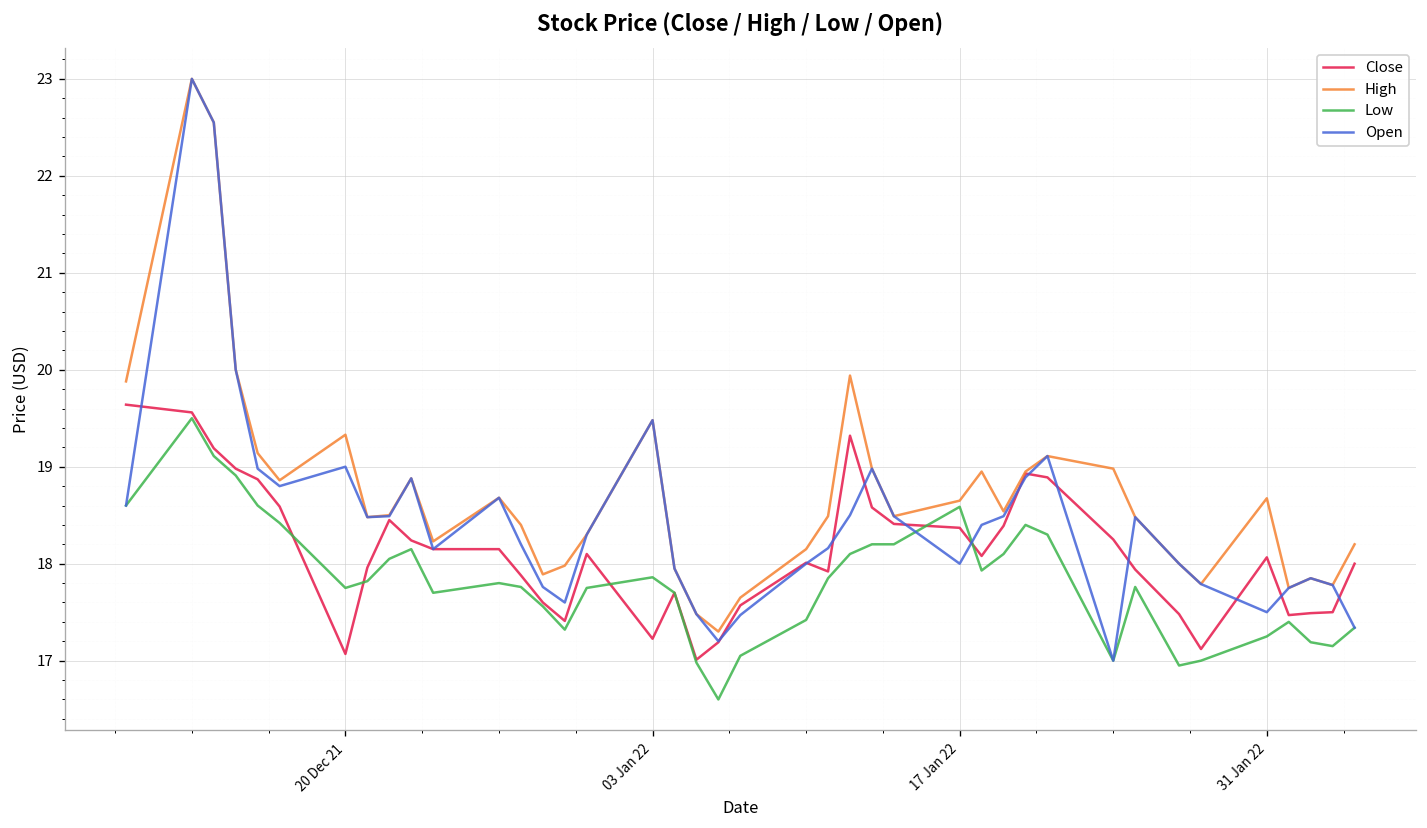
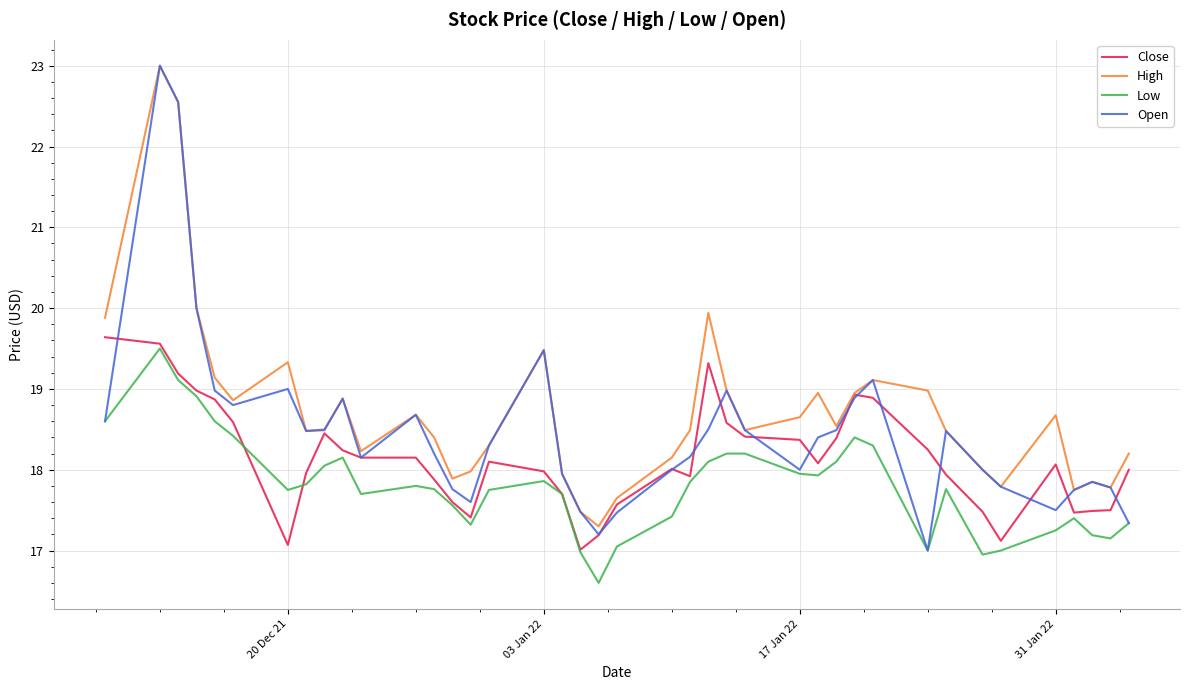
Close, 03 Jan 22: 17.2 -> 18.0
Low, 17 Jan 22: 18.6 -> 18.0
